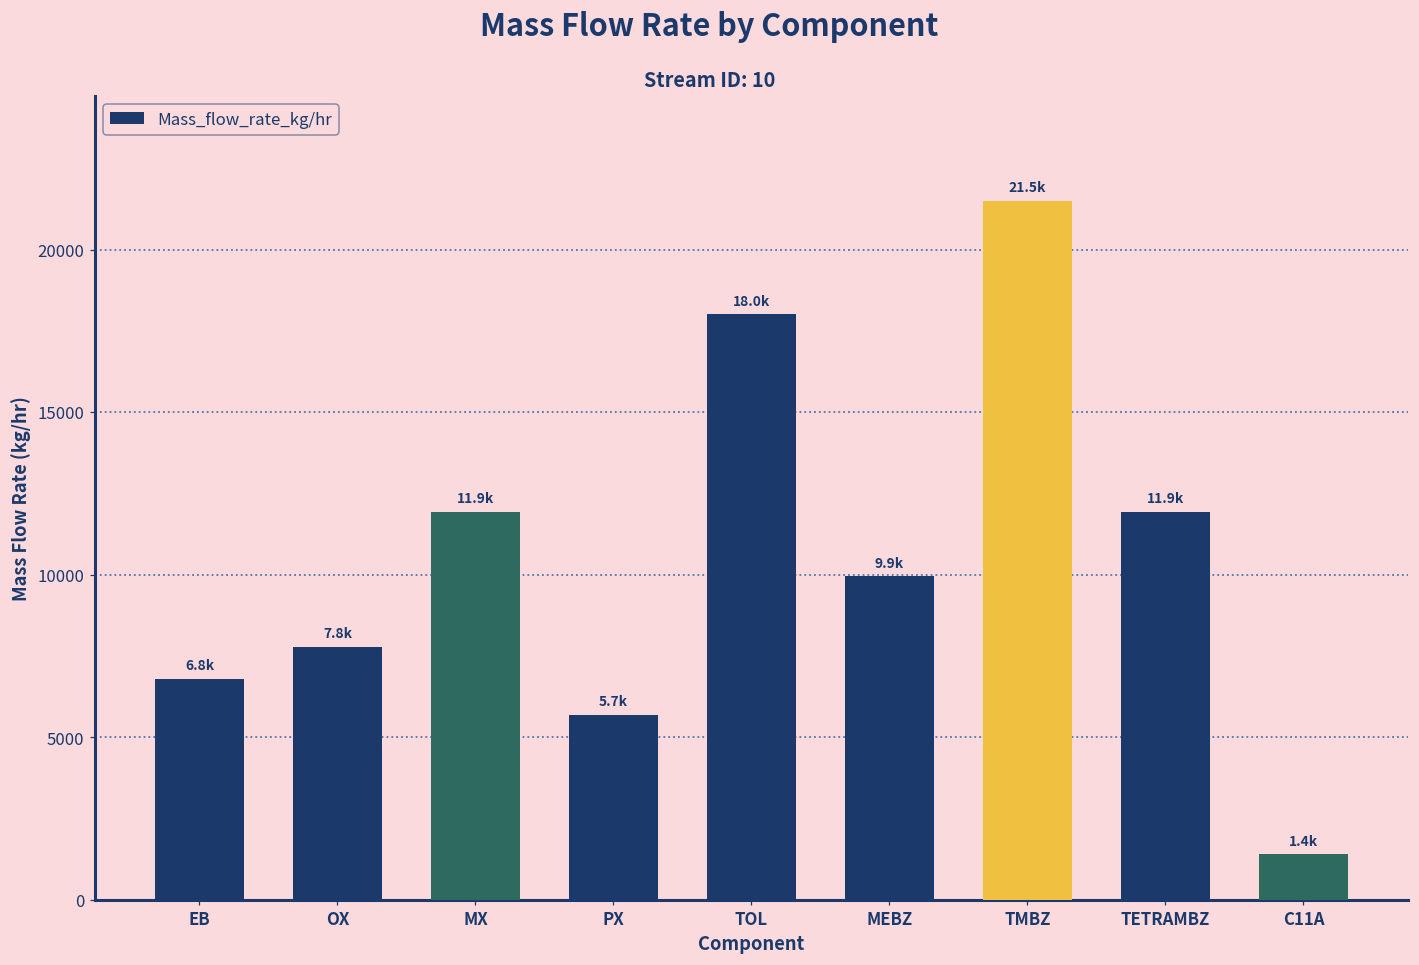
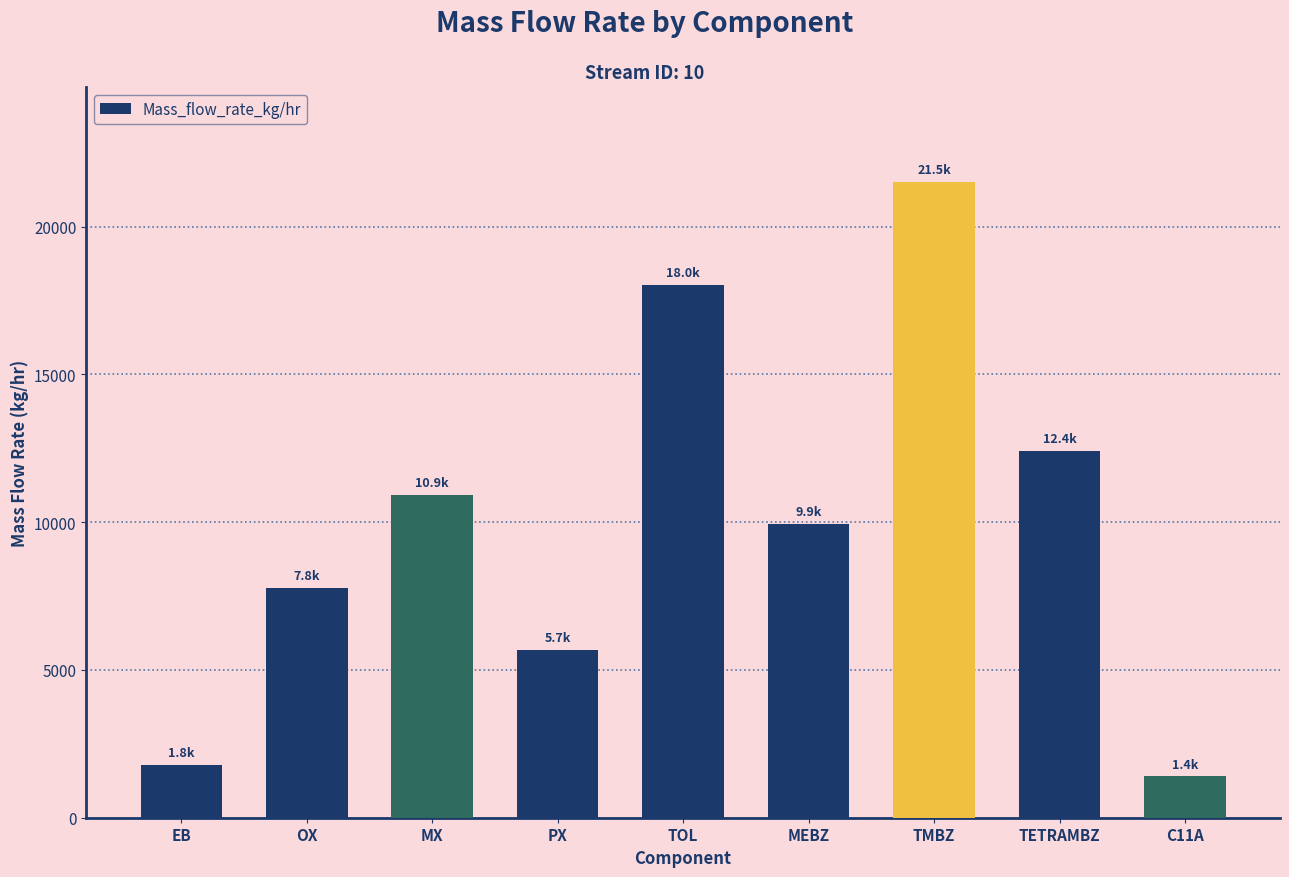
EB: 6.8k -> 1.8k
MX: 11.9k -> 10.9k
TETRAMBZ: 11.9k -> 12.4k
